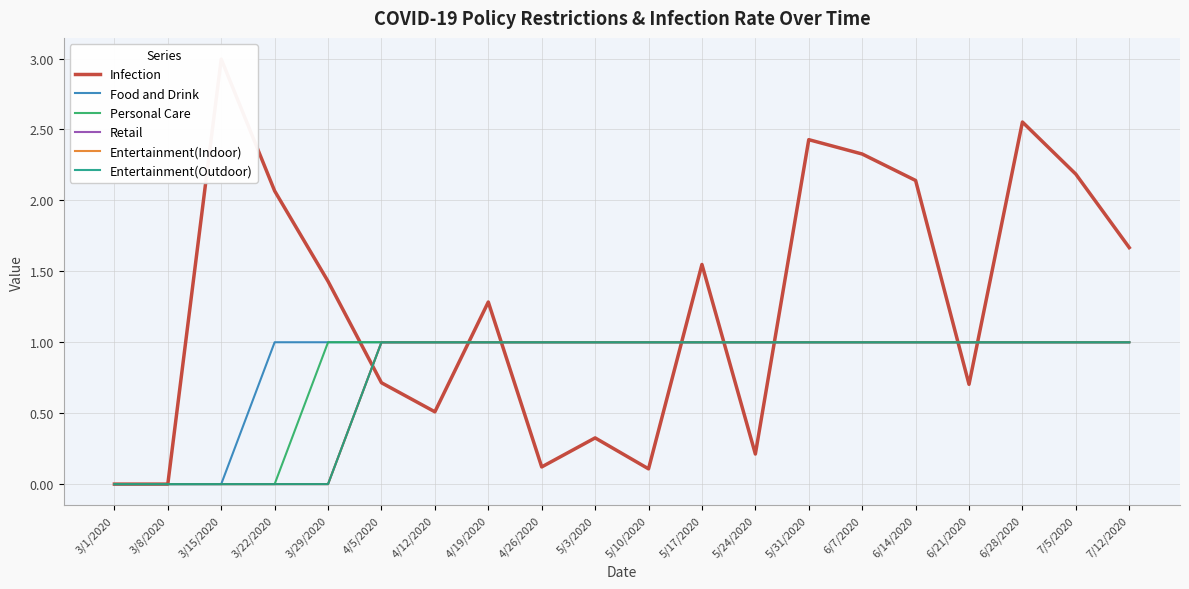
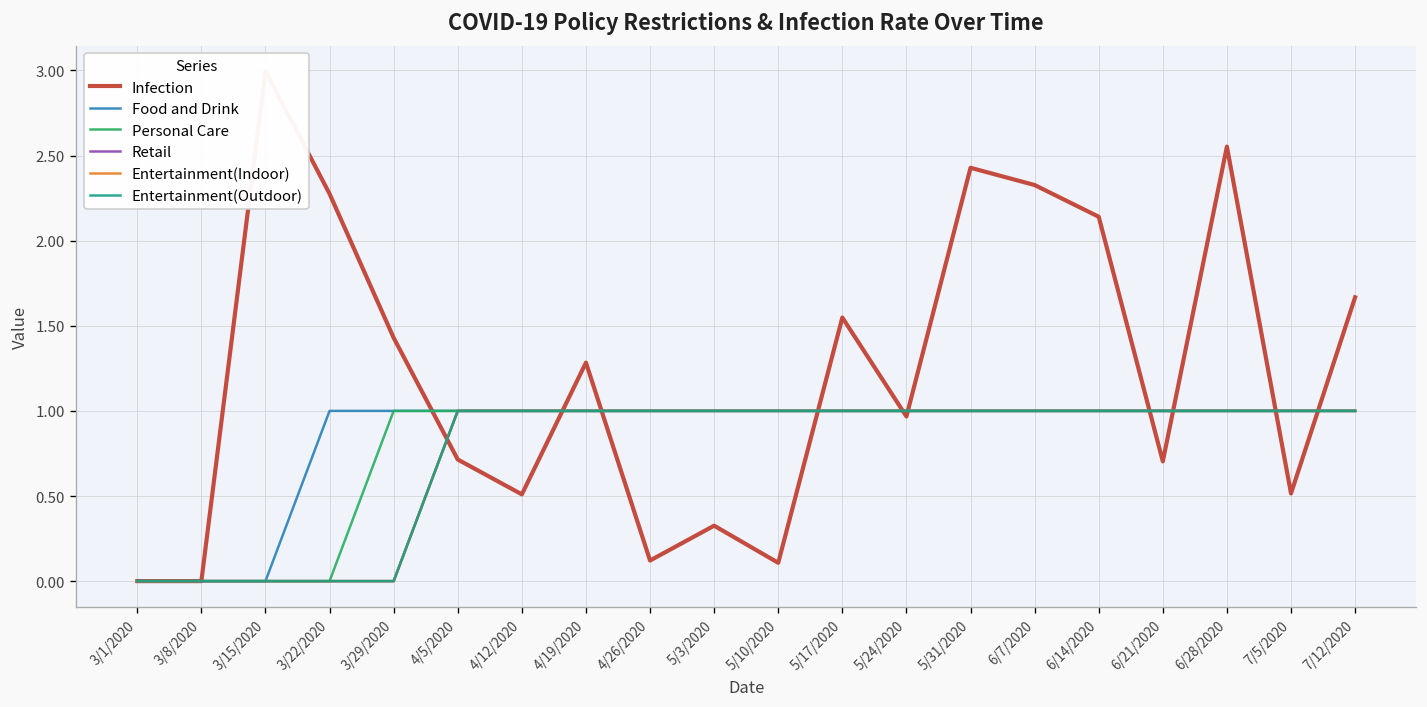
Infection, 3/22/2020: 2.07 -> 2.28
Infection, 5/24/2020: 0.21 -> 0.97
Infection, 7/5/2020: 2.18 -> 0.51
